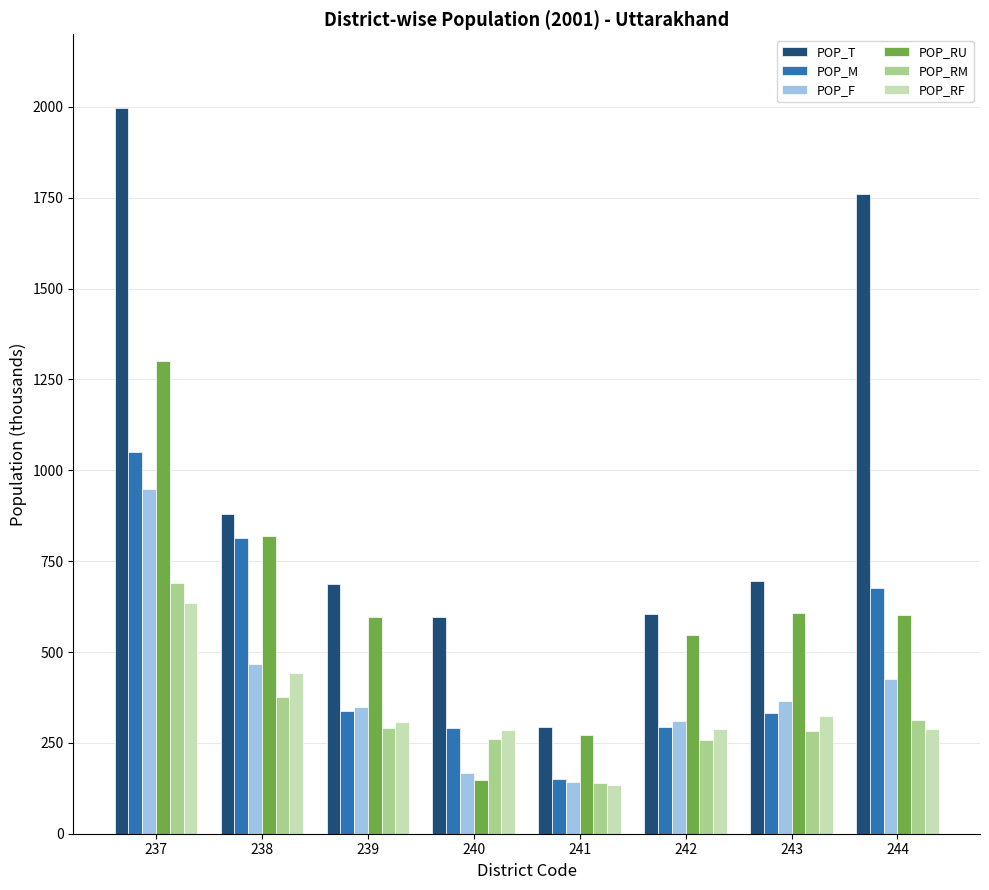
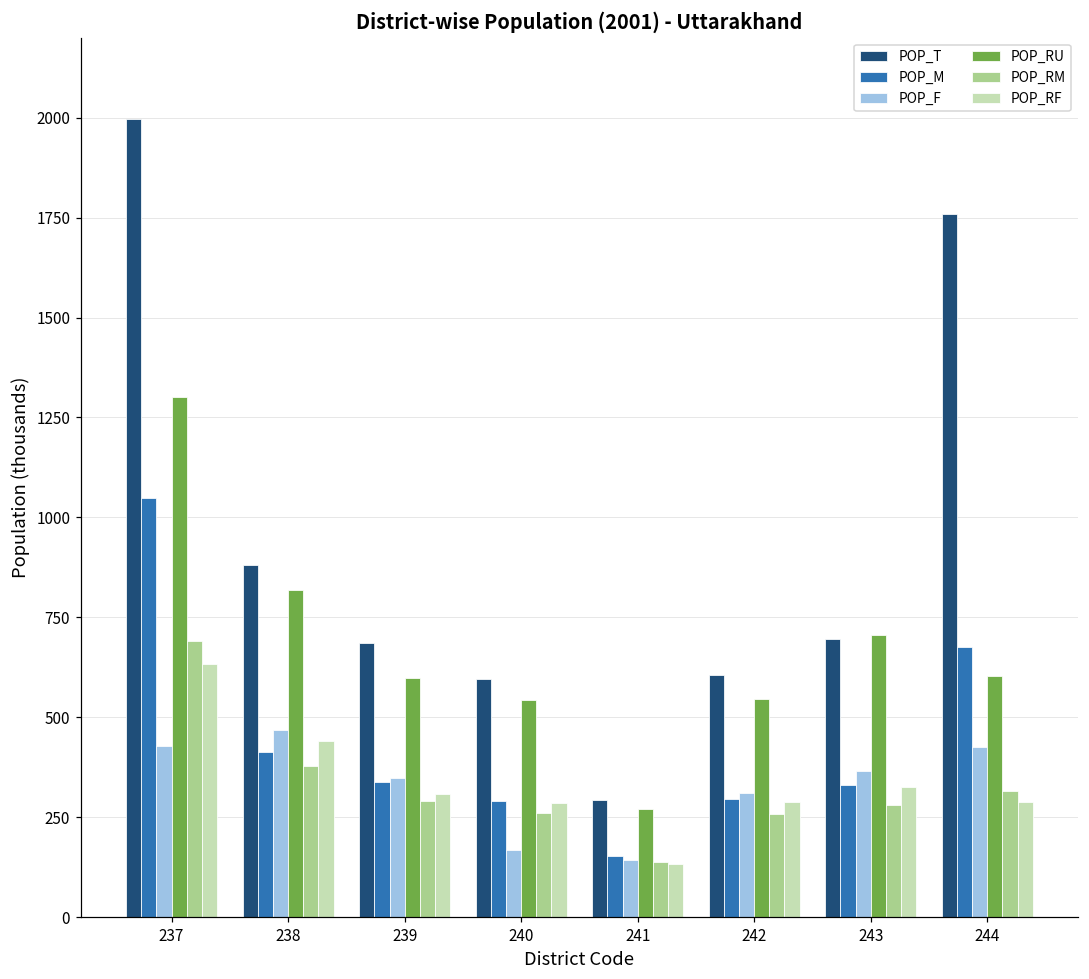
POP_F, 237: 950 -> 430
POP_M, 238: 810 -> 410
POP_RU, 240: 150 -> 540
POP_RU, 243: 610 -> 710
